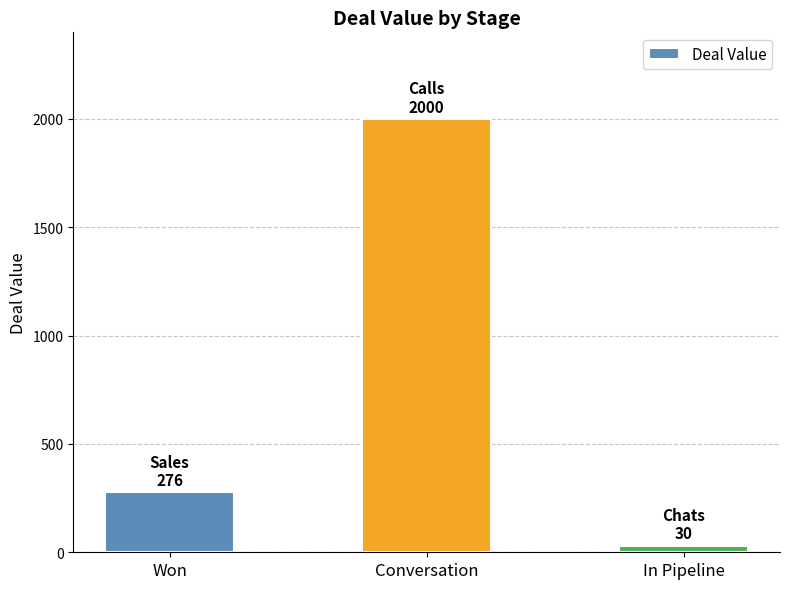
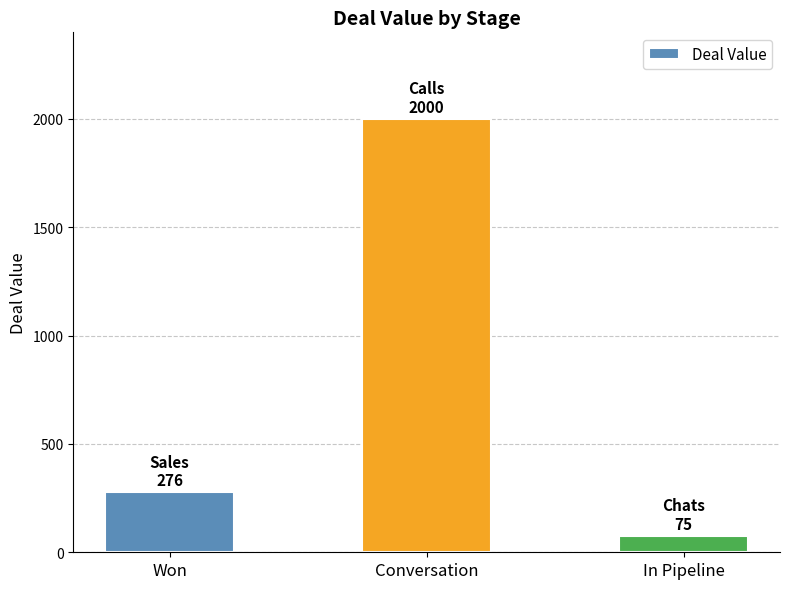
In Pipeline: 30 -> 75
